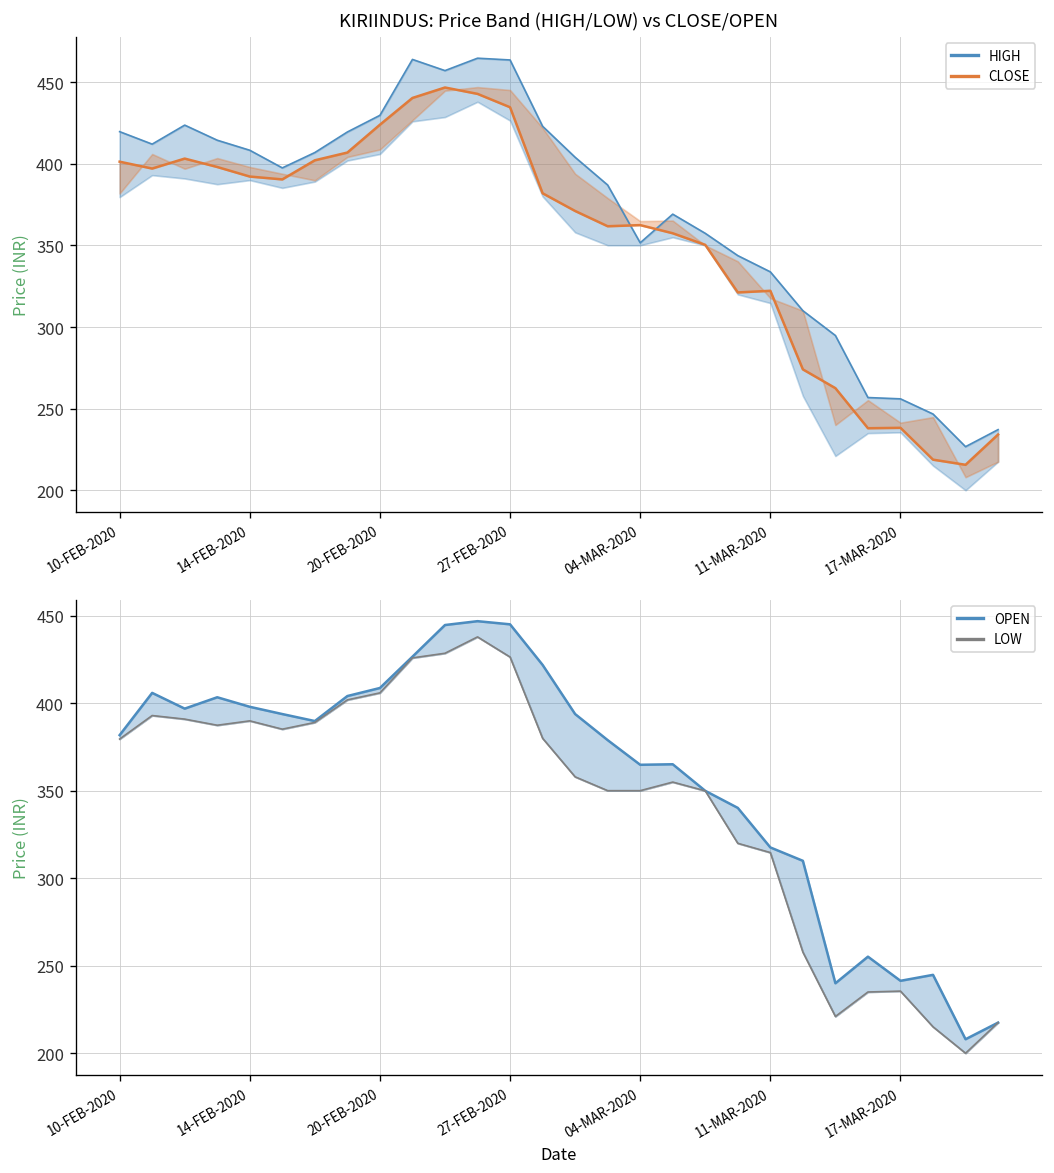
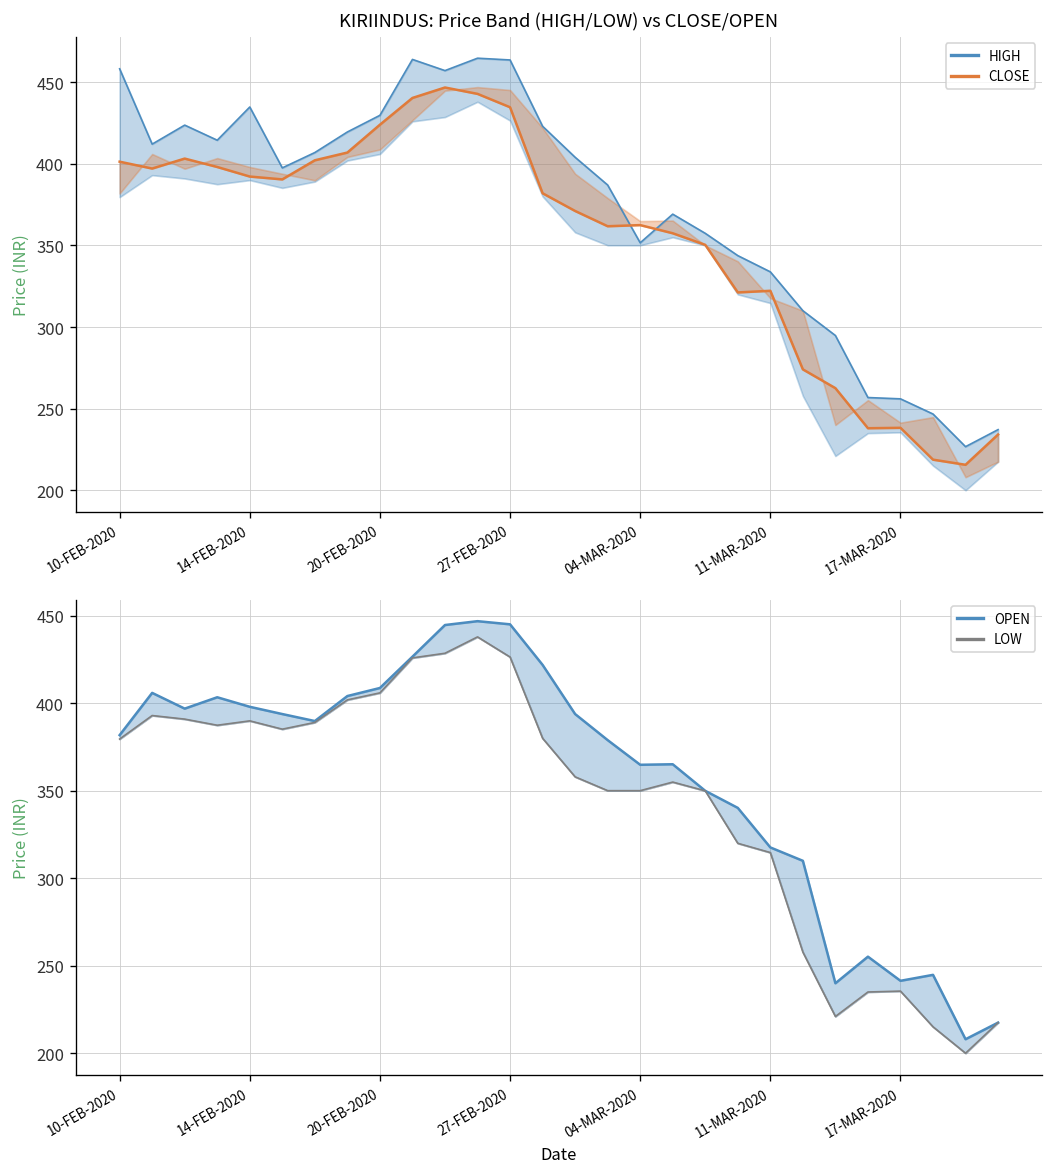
KIRIINDUS: Price Band (HIGH/LOW) vs CLOSE/OPEN, HIGH, 10-FEB-2020: 420 -> 458
KIRIINDUS: Price Band (HIGH/LOW) vs CLOSE/OPEN, HIGH, 14-FEB-2020: 408 -> 435
